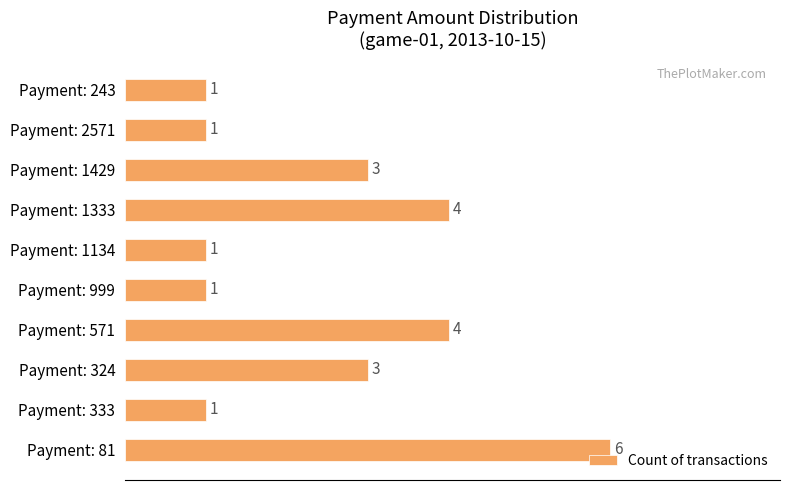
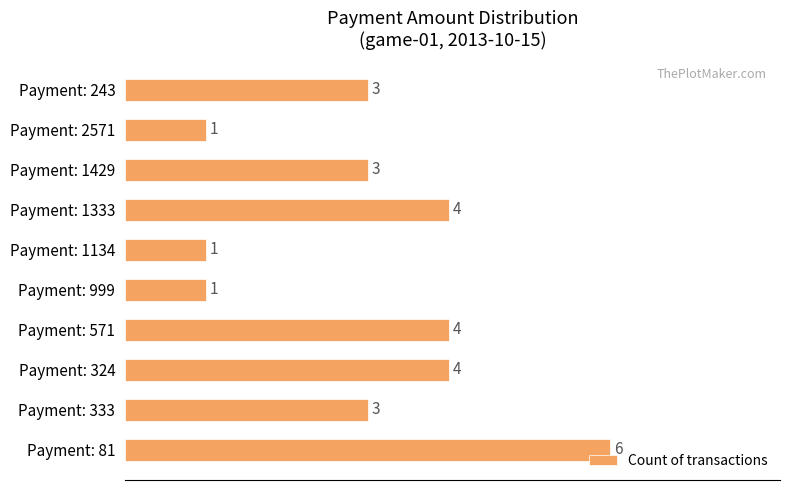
Payment: 243: 1 -> 3
Payment: 324: 3 -> 4
Payment: 333: 1 -> 3
